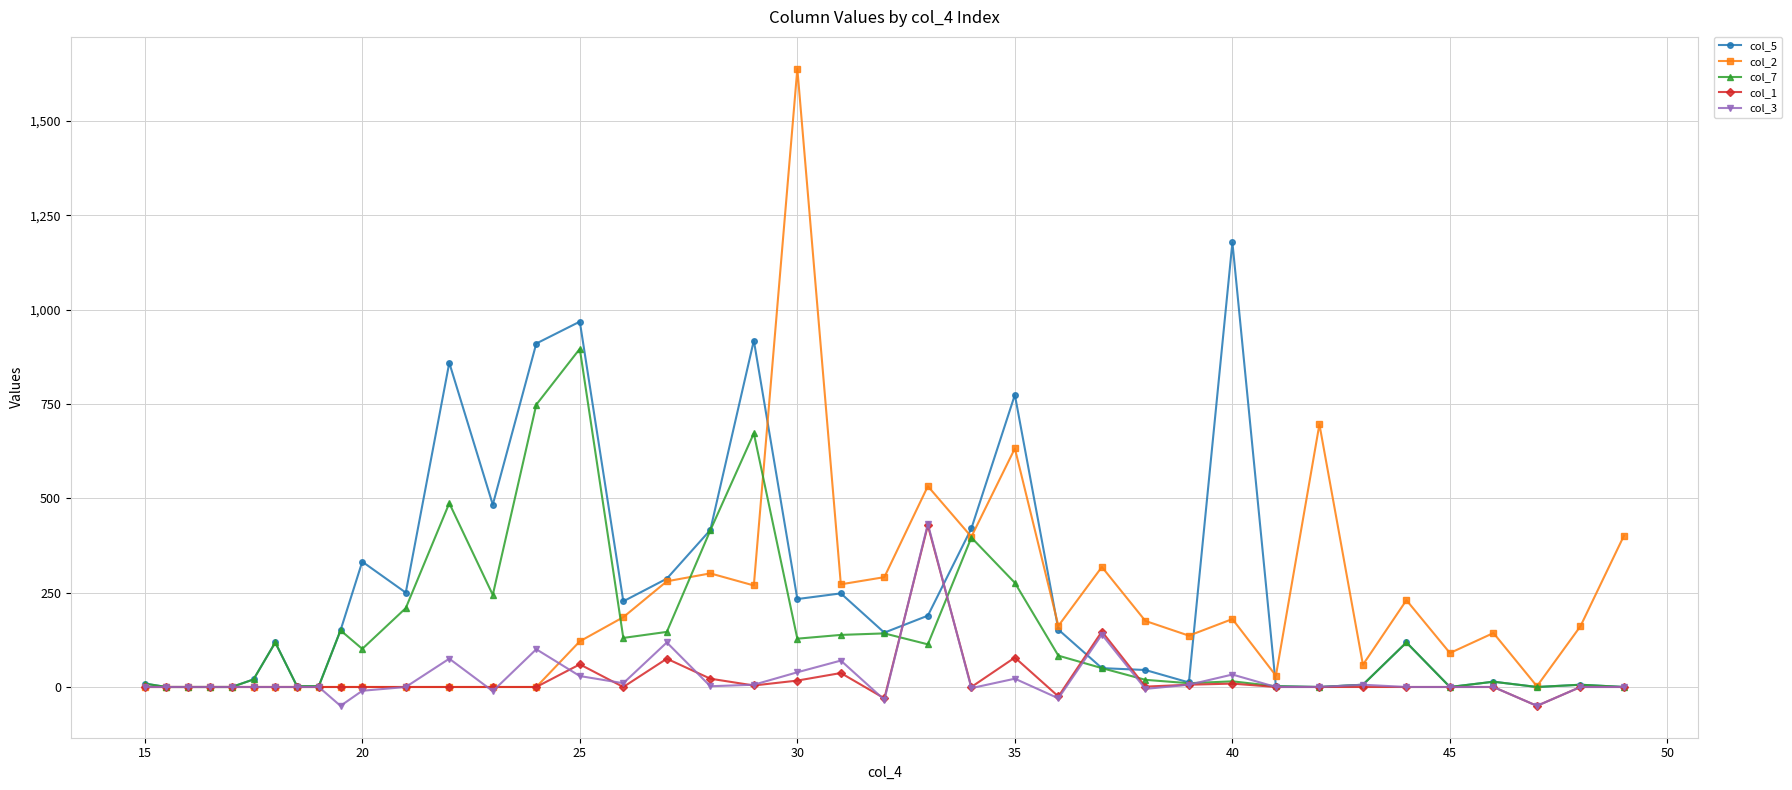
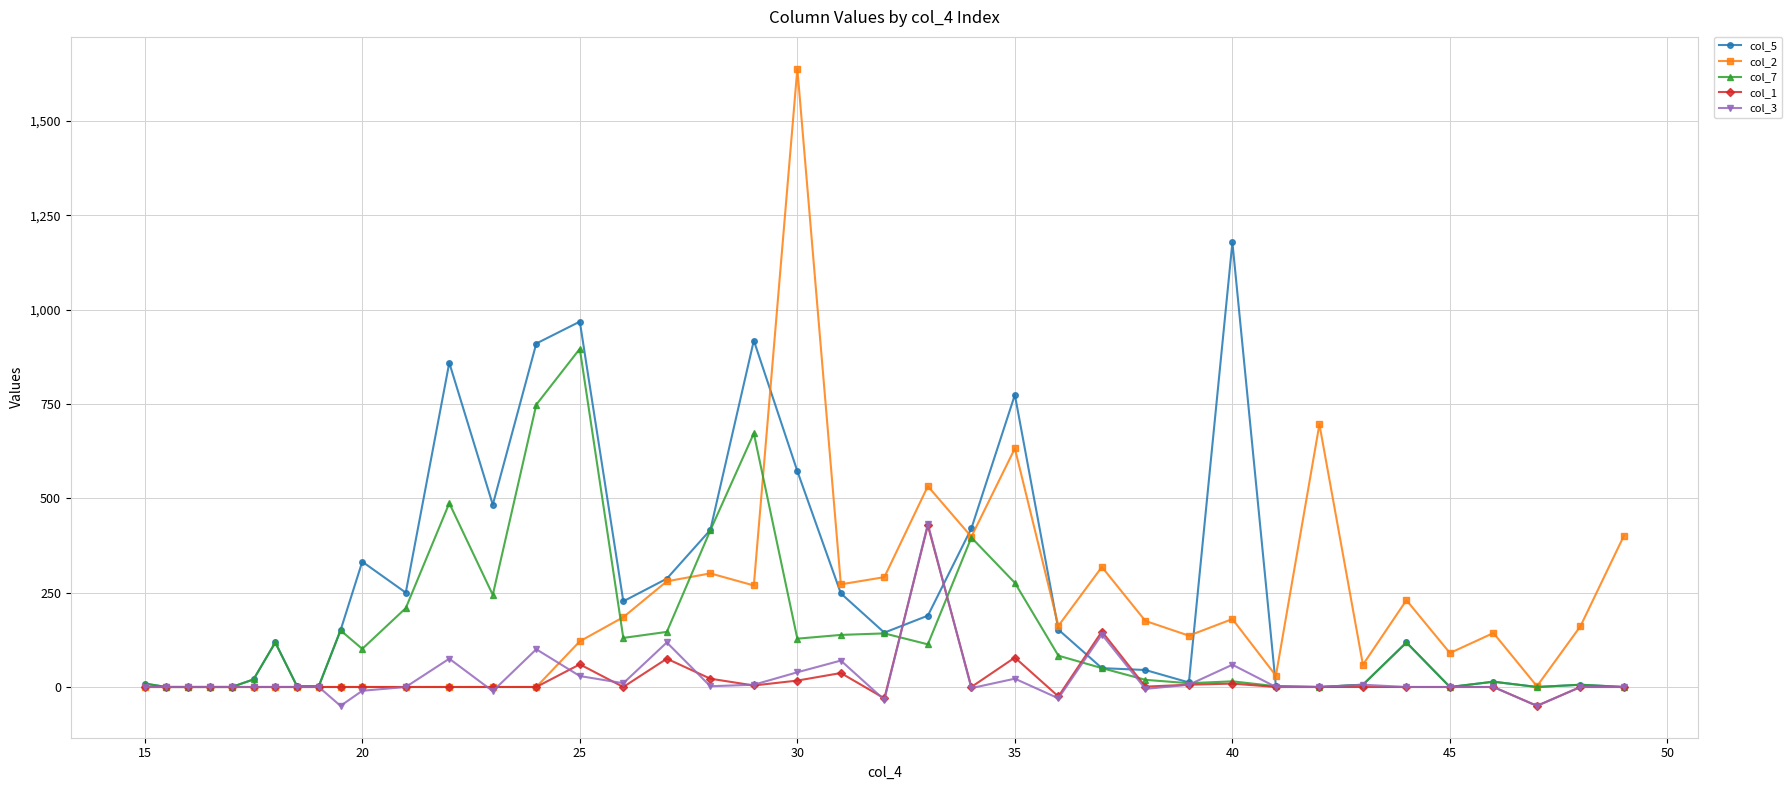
col_5, 30: 230 -> 570
col_3, 40: 30 -> 60
